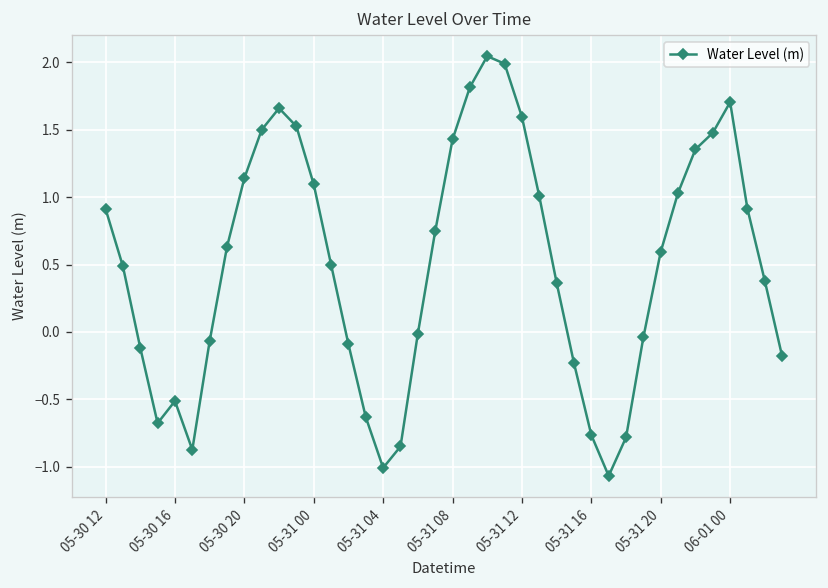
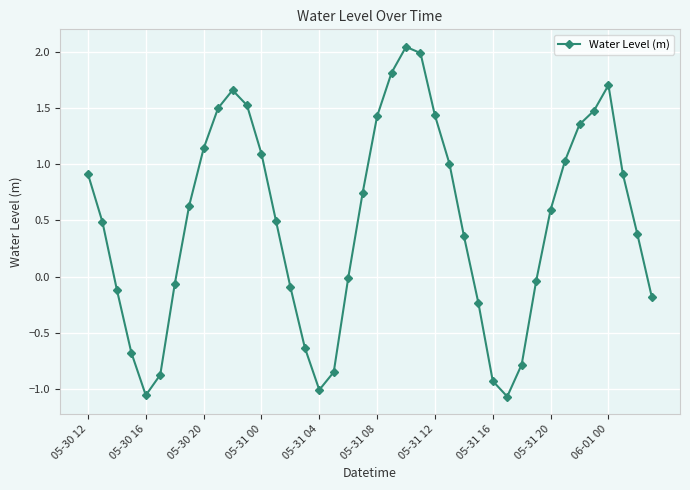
05-30 16: -0.51 -> -1.06
05-31 12: 1.59 -> 1.43
05-31 16: -0.76 -> -0.93
